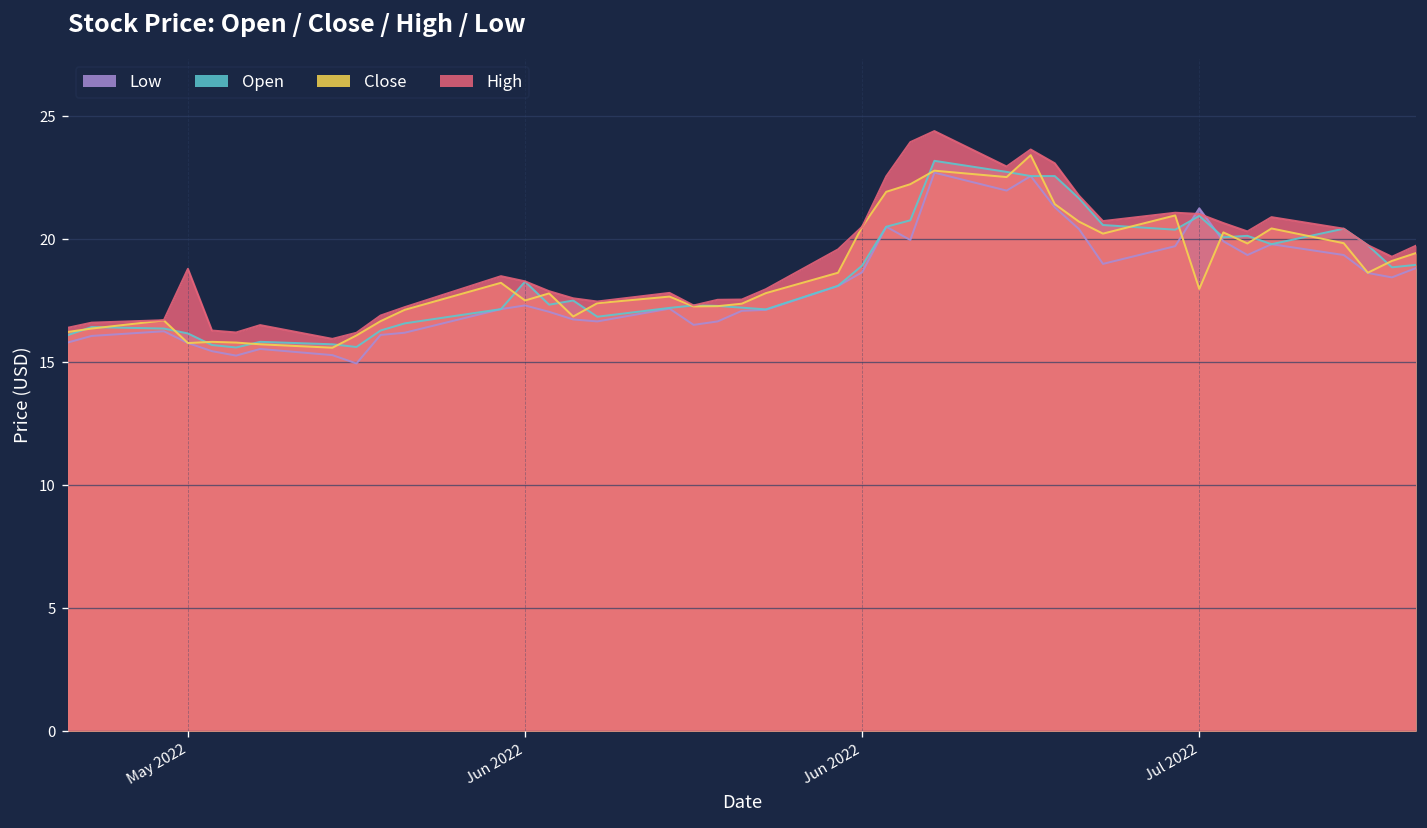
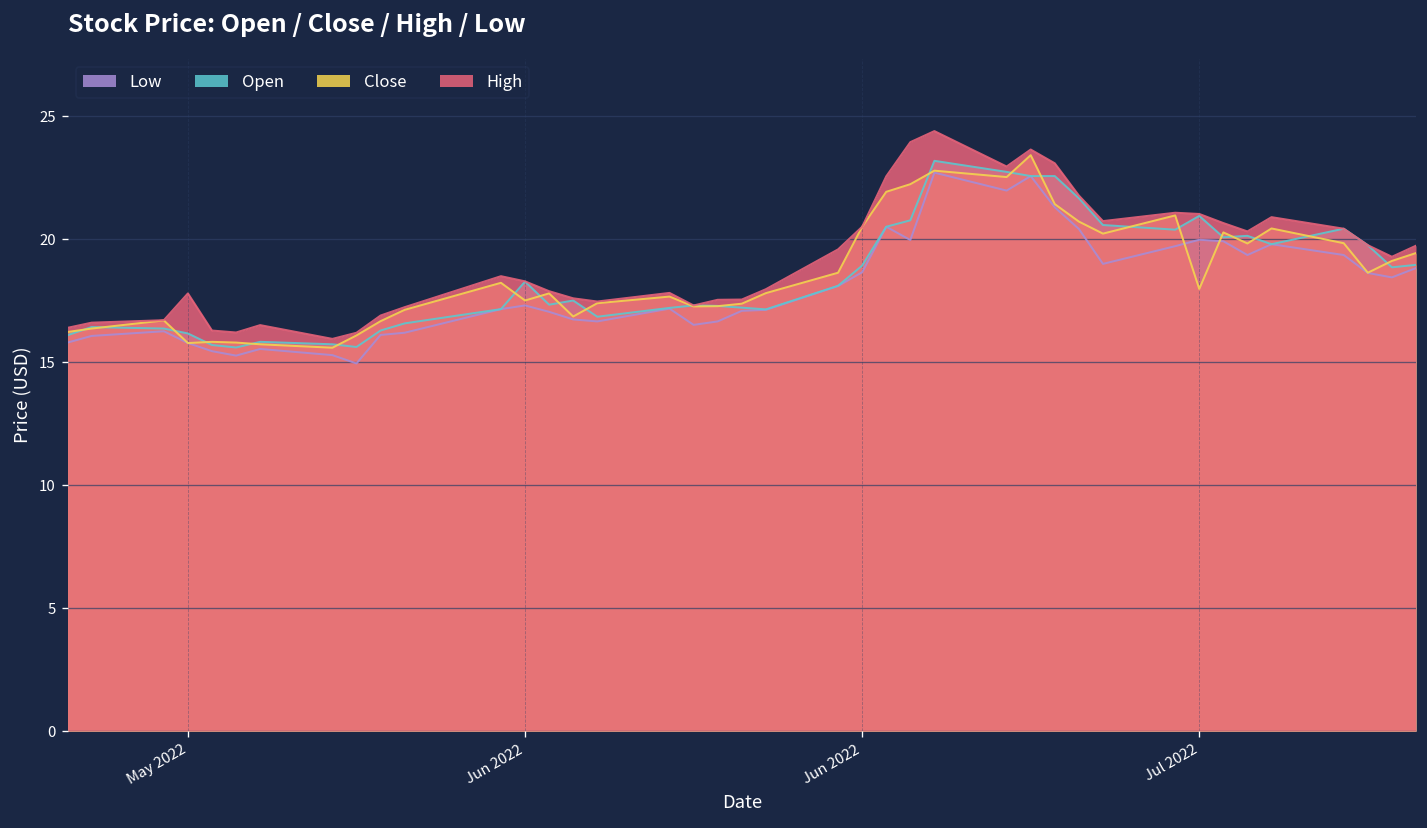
High, May 2022: 18.8 -> 17.8
Low, Jul 2022: 21.3 -> 20.0
